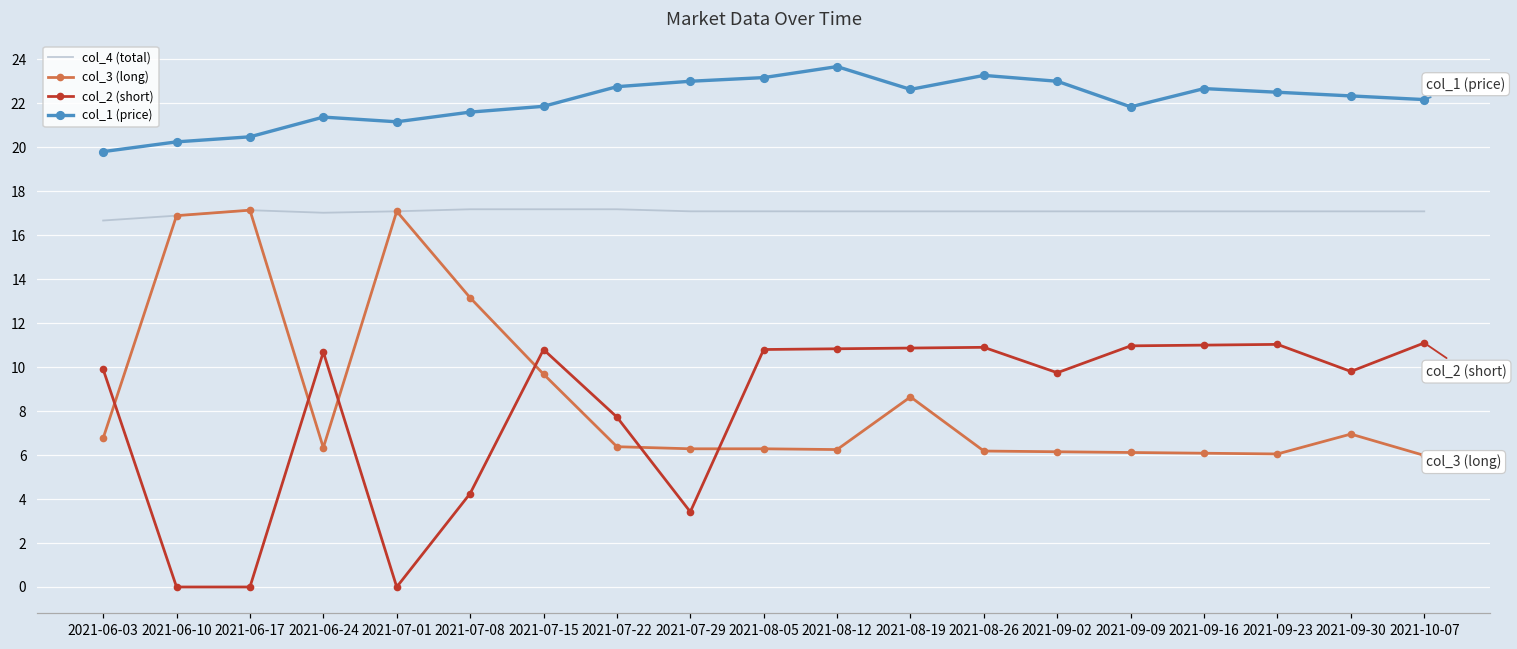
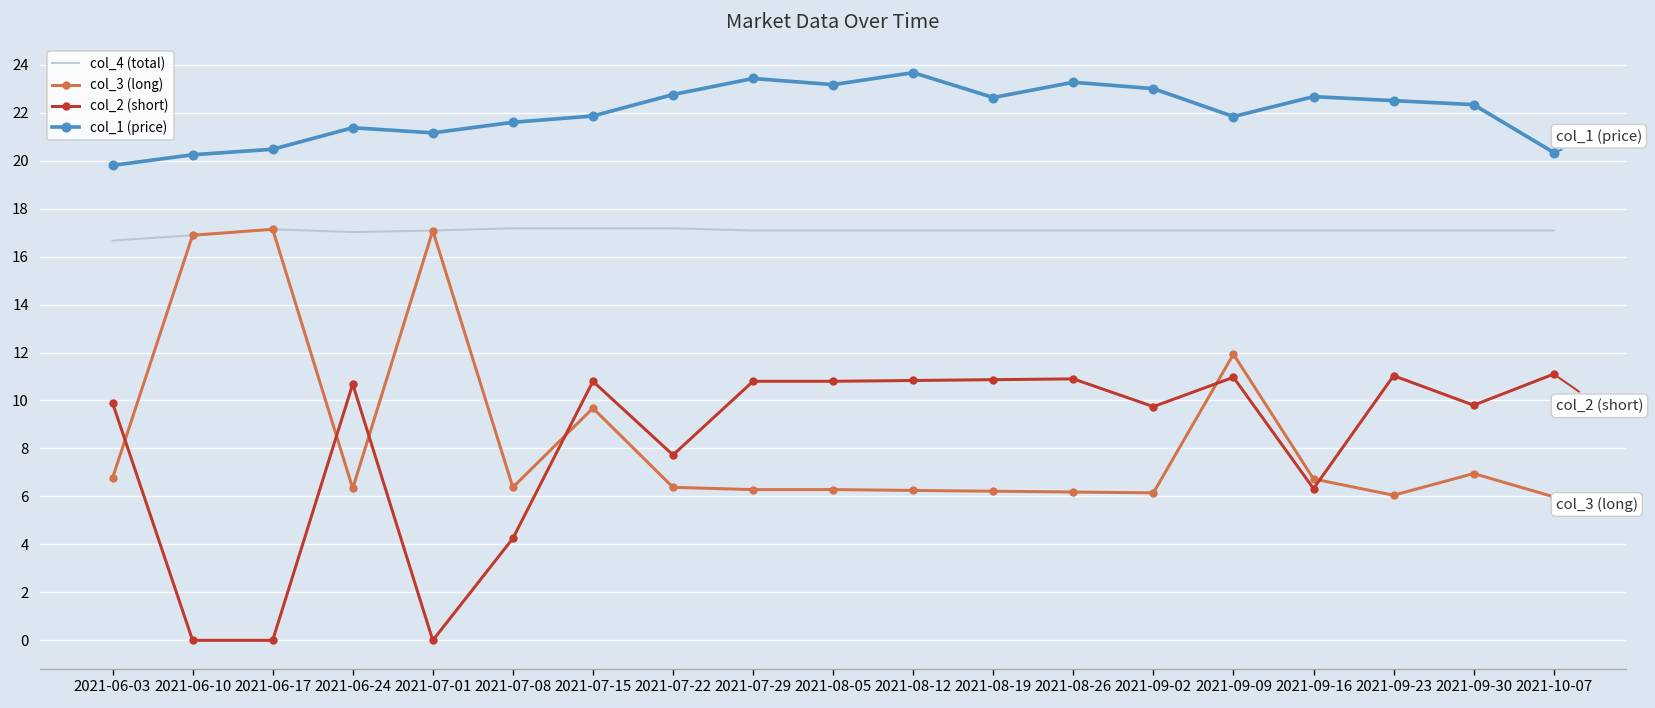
col_3 (long), 2021-07-08: 13.2 -> 6.4
col_2 (short), 2021-07-29: 3.4 -> 10.8
col_1 (price), 2021-07-29: 23.0 -> 23.4
col_3 (long), 2021-08-19: 8.6 -> 6.2
col_3 (long), 2021-09-09: 6.1 -> 11.9
col_3 (long), 2021-09-16: 6.1 -> 6.7
col_2 (short), 2021-09-16: 11.0 -> 6.3
col_1 (price), 2021-10-07: 22.2 -> 20.3
